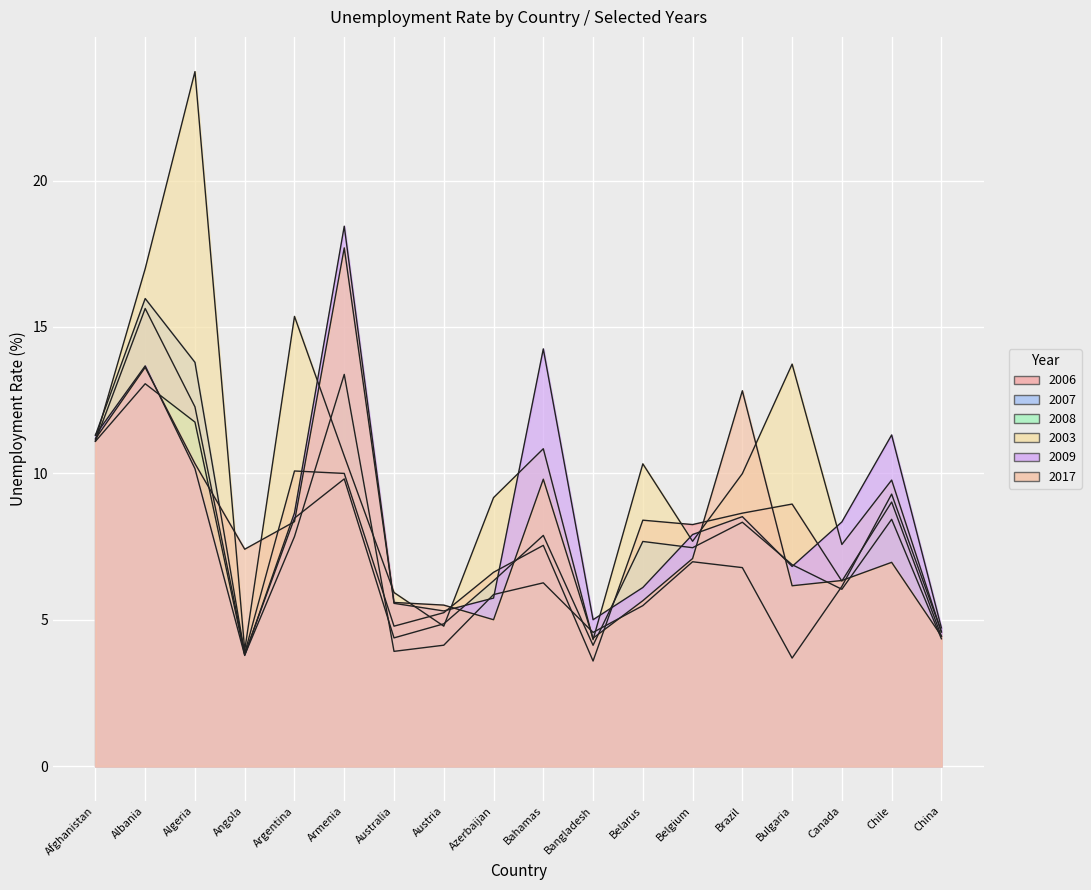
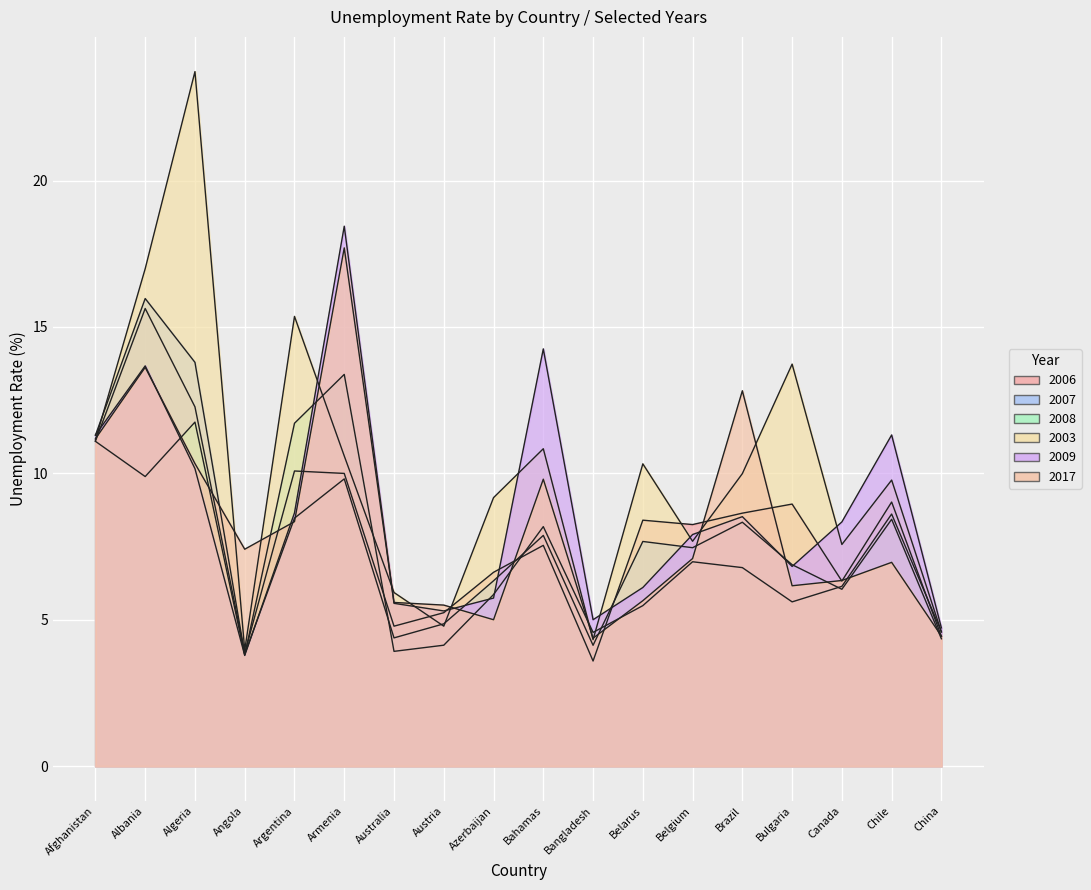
2008, Albania: 13.1 -> 9.9
2008, Argentina: 7.8 -> 11.7
2008, Bahamas: 6.3 -> 8.2
2008, Bulgaria: 3.7 -> 5.6
2008, Chile: 9.3 -> 8.6
